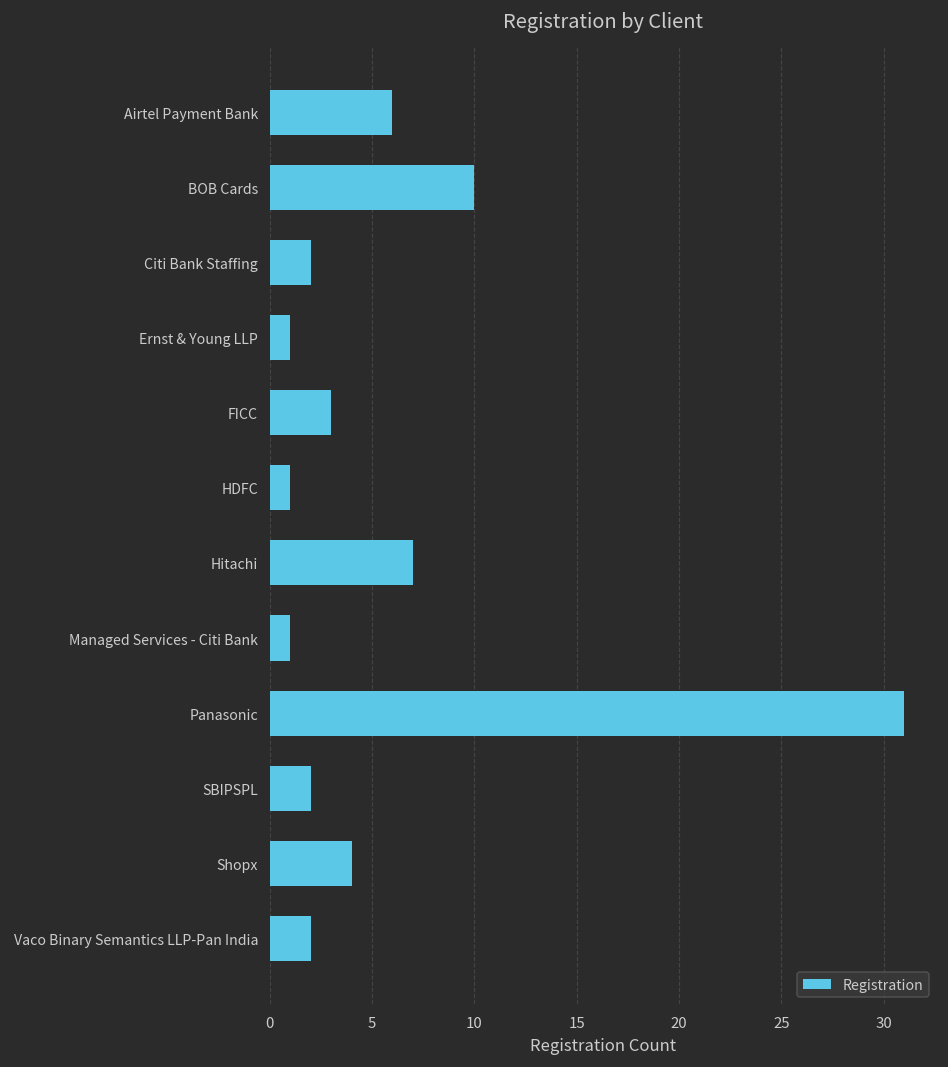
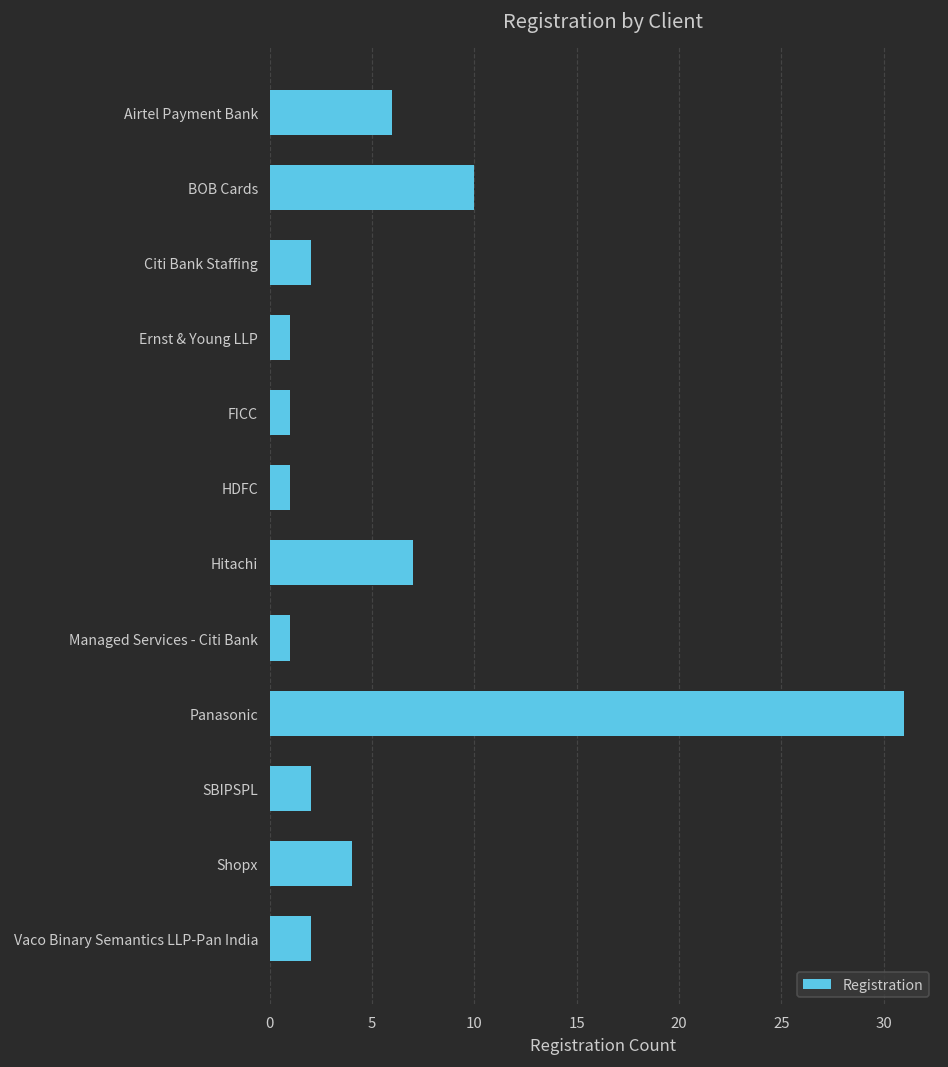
FICC: 3 -> 1
